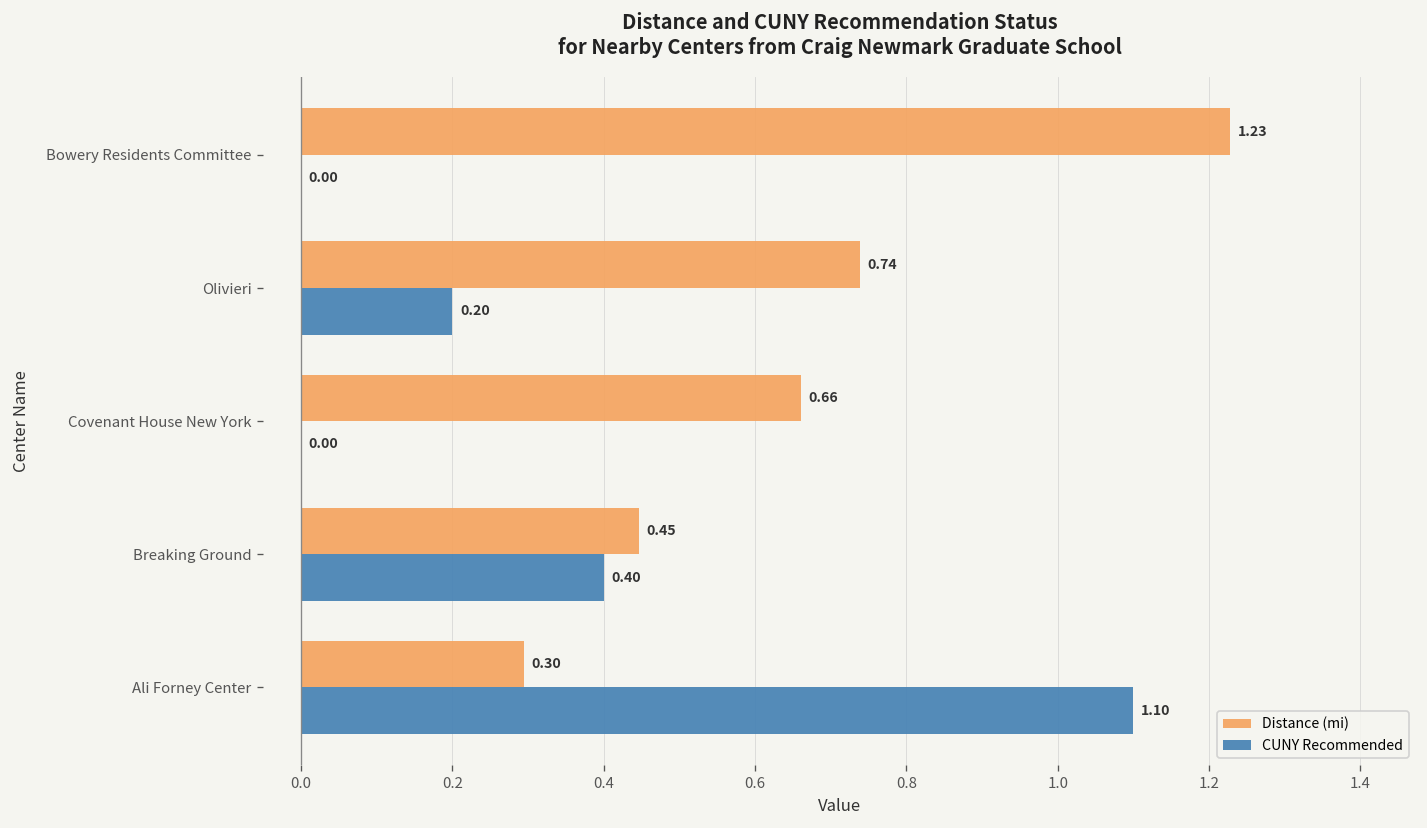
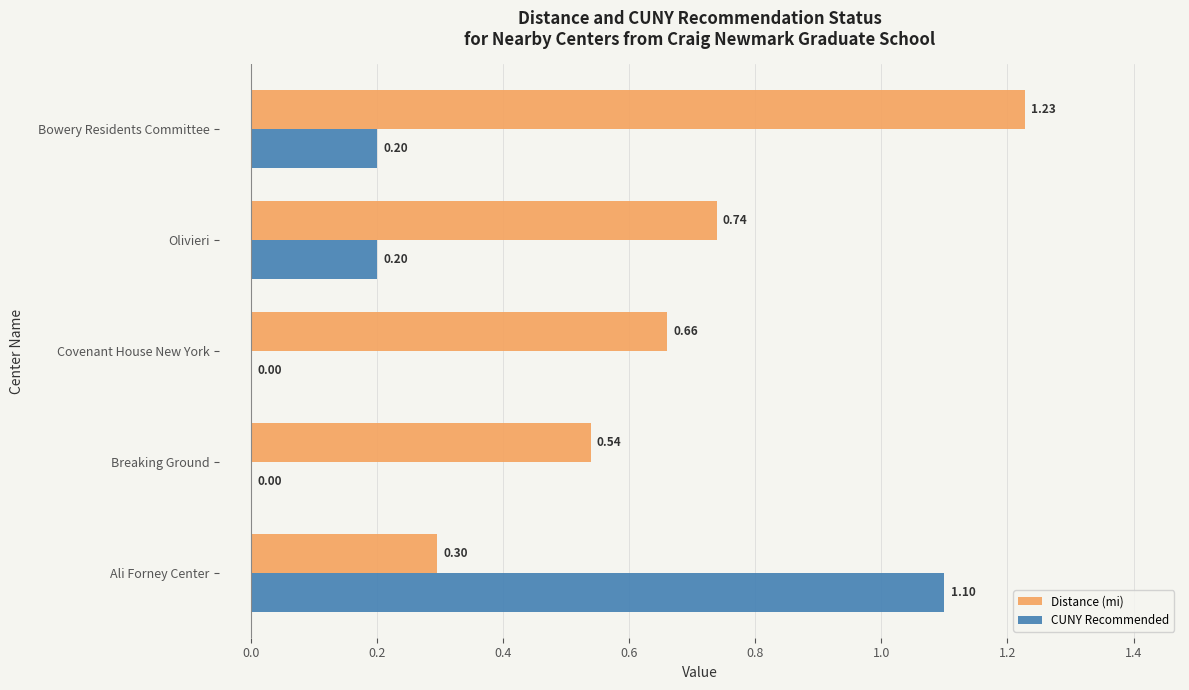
CUNY Recommended, Bowery Residents Committee: 0.00 -> 0.20
Distance (mi), Breaking Ground: 0.45 -> 0.54
CUNY Recommended, Breaking Ground: 0.40 -> 0.00
